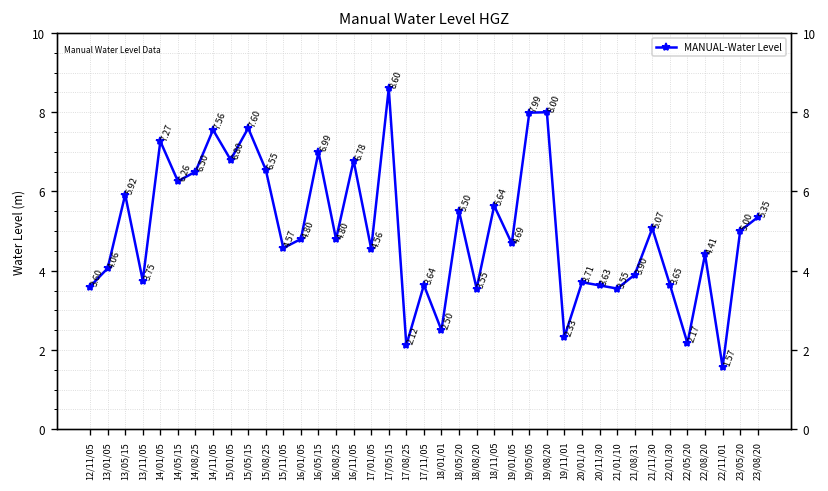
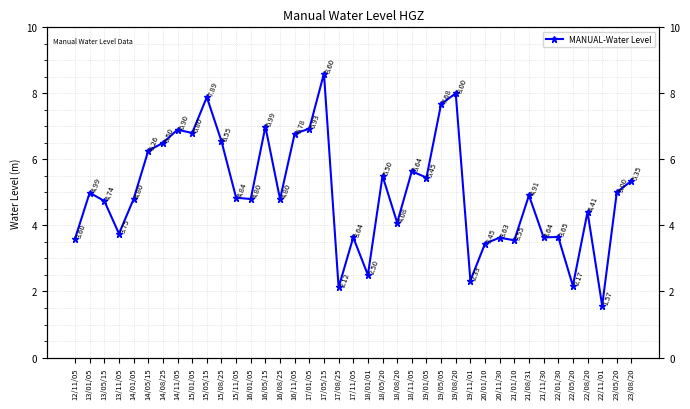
13/01/05: 4.06 -> 4.99
13/05/15: 5.92 -> 4.74
14/01/05: 7.27 -> 4.80
14/11/05: 7.56 -> 6.90
15/05/15: 7.60 -> 7.89
15/11/05: 4.57 -> 4.84
17/01/05: 4.56 -> 6.93
18/08/20: 3.55 -> 4.08
19/01/05: 4.69 -> 5.45
19/05/05: 7.99 -> 7.68
20/01/10: 3.71 -> 3.45
21/08/31: 3.90 -> 4.91
21/11/30: 5.07 -> 3.64
